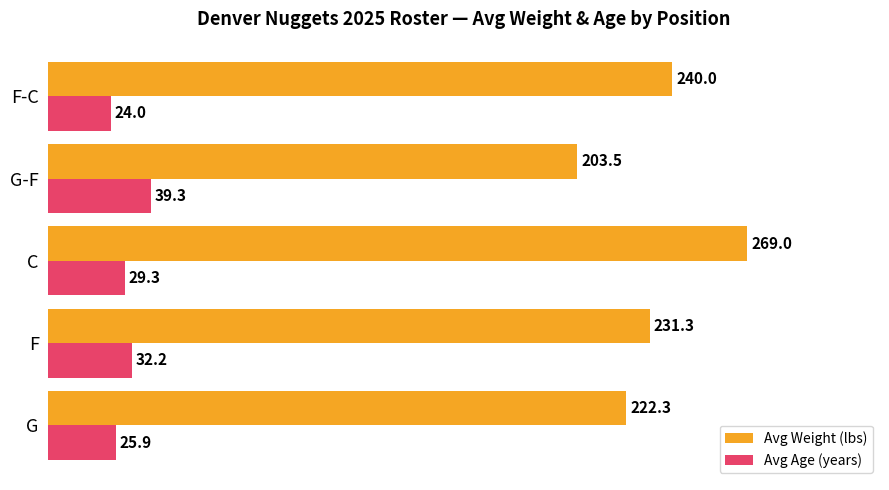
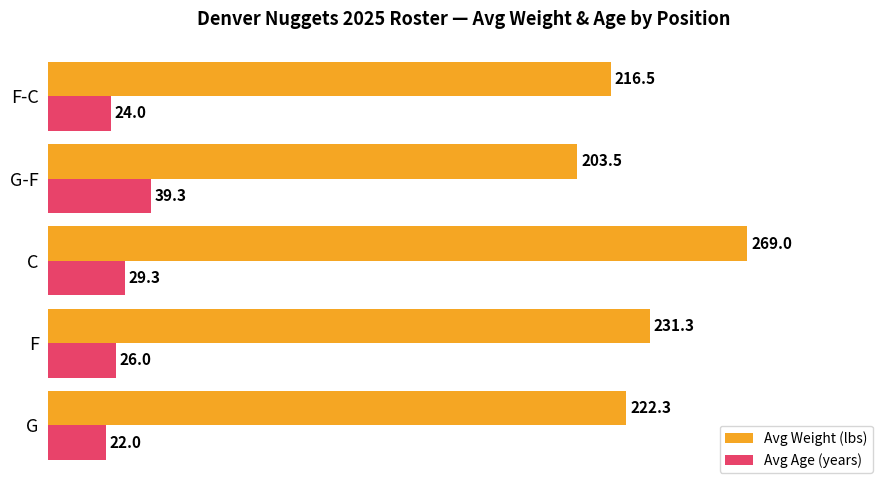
Avg Weight (lbs), F-C: 240.0 -> 216.5
Avg Age (years), F: 32.2 -> 26.0
Avg Age (years), G: 25.9 -> 22.0
